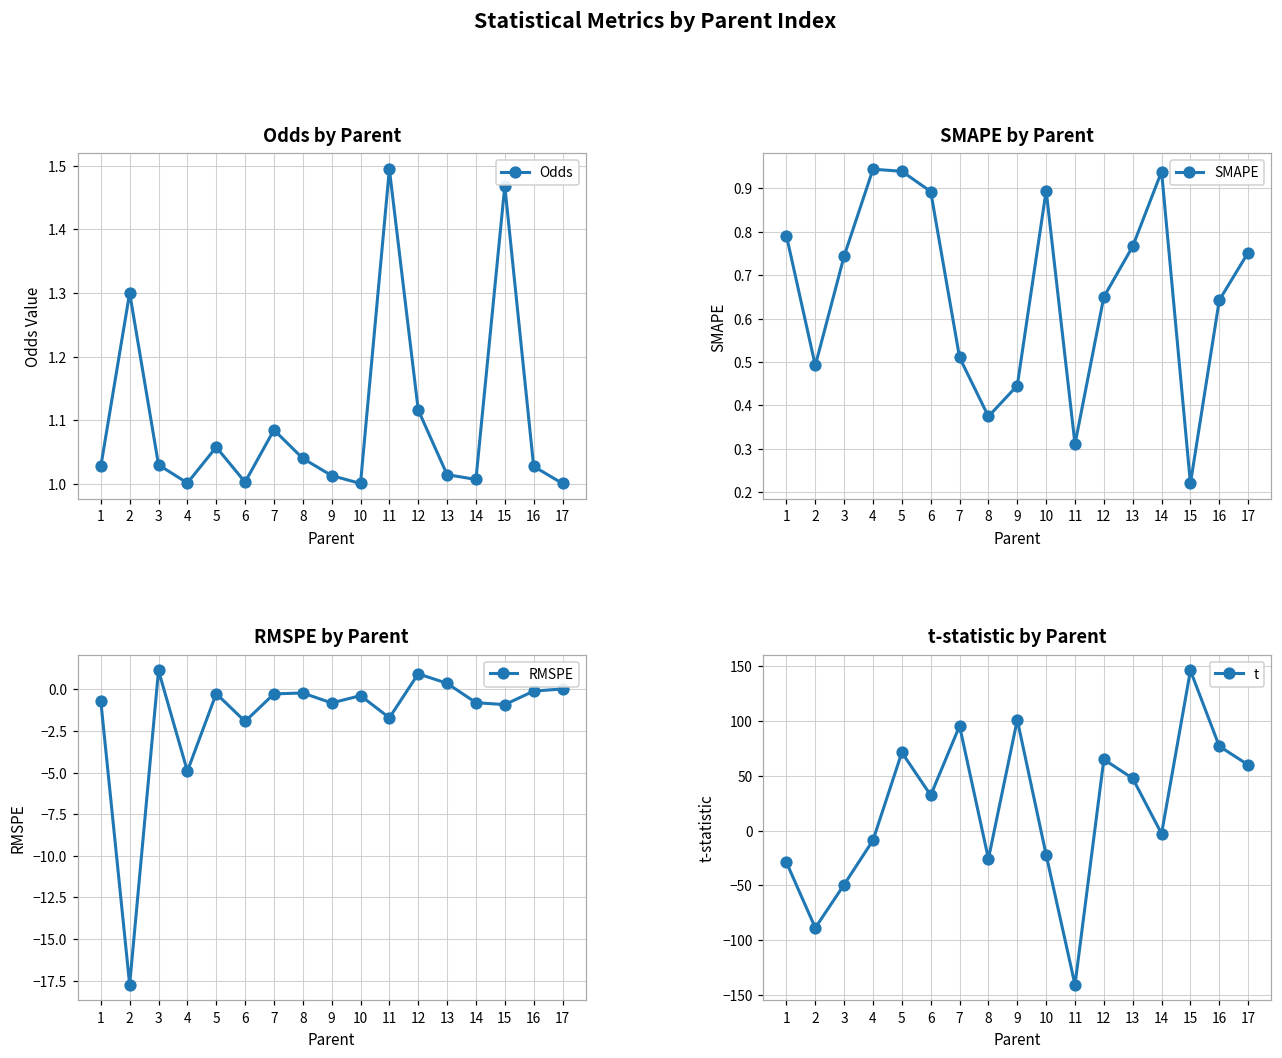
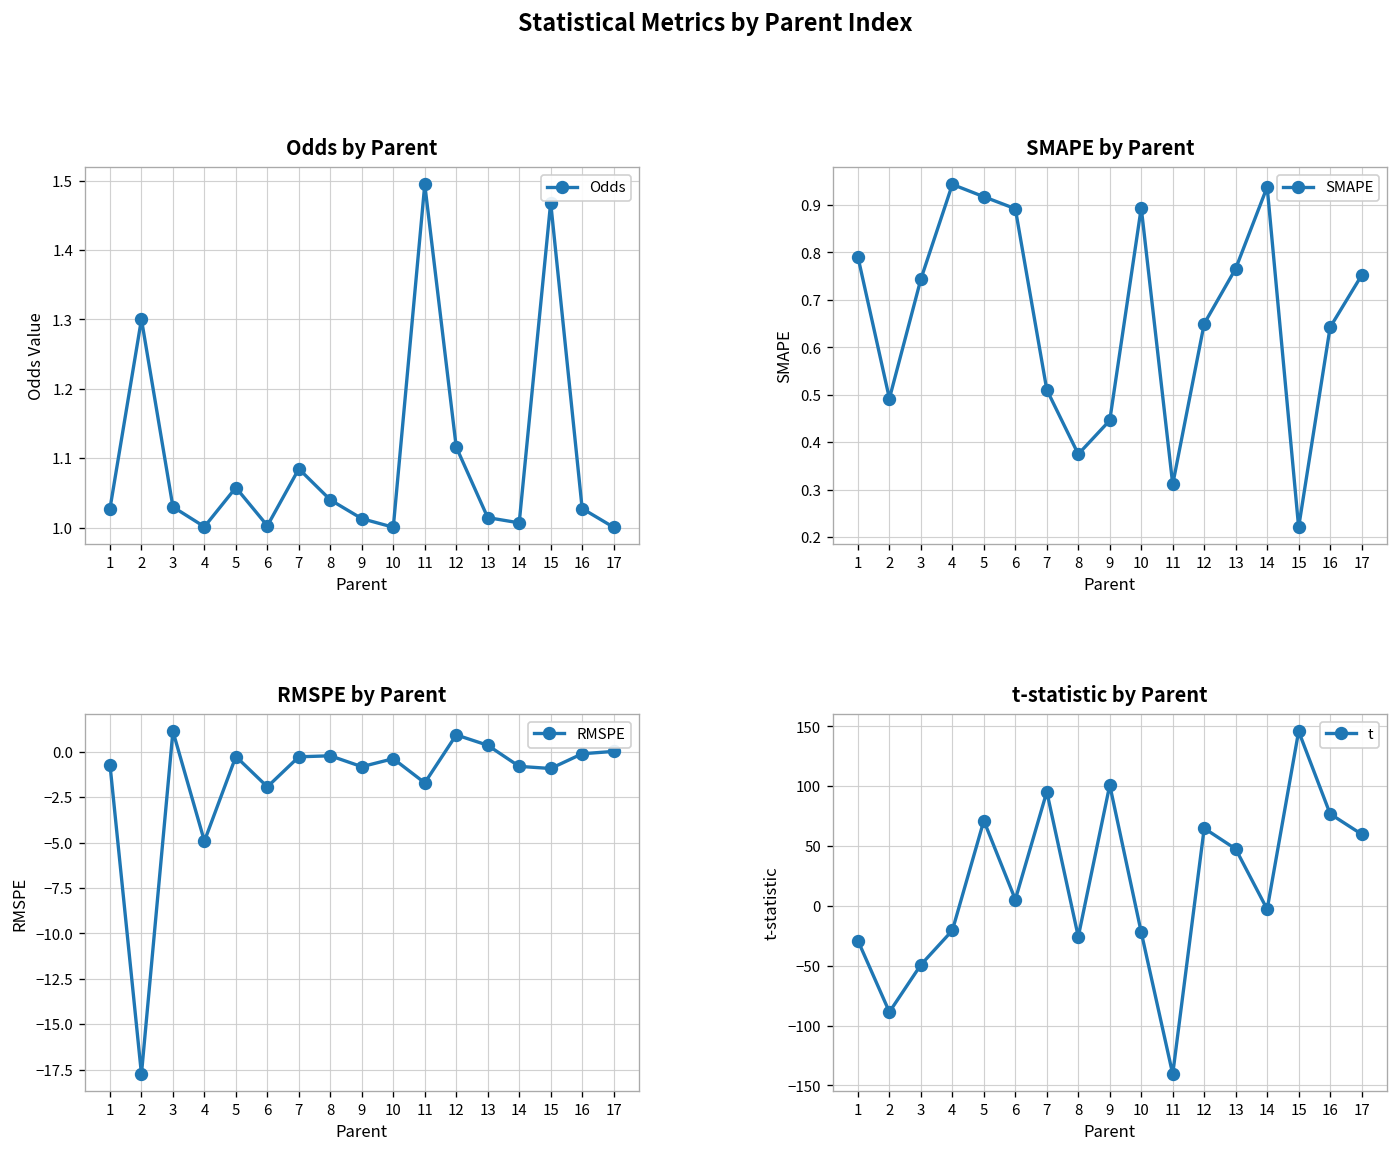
SMAPE by Parent, 5: 0.94 -> 0.92
t-statistic by Parent, 4: -10 -> -20
t-statistic by Parent, 6: 30 -> 10
